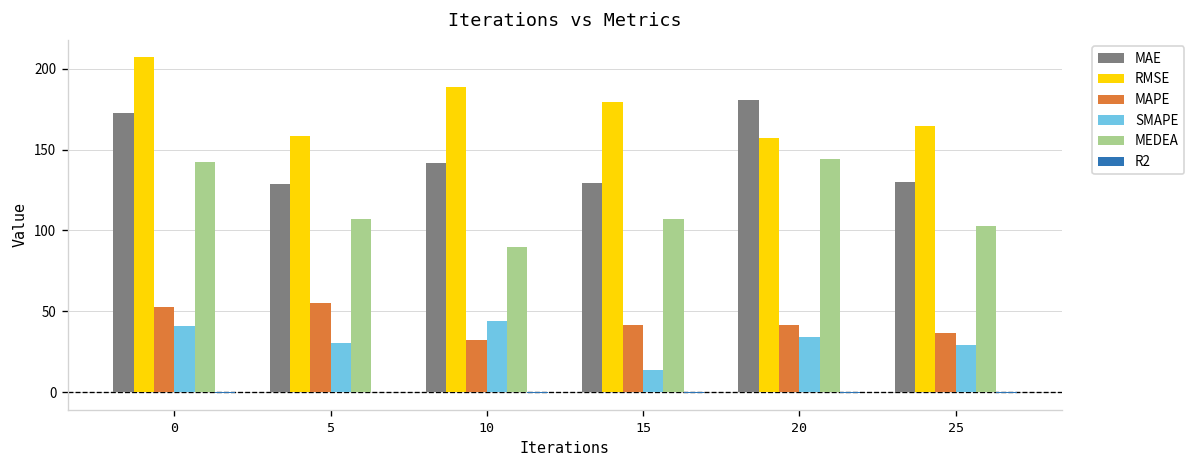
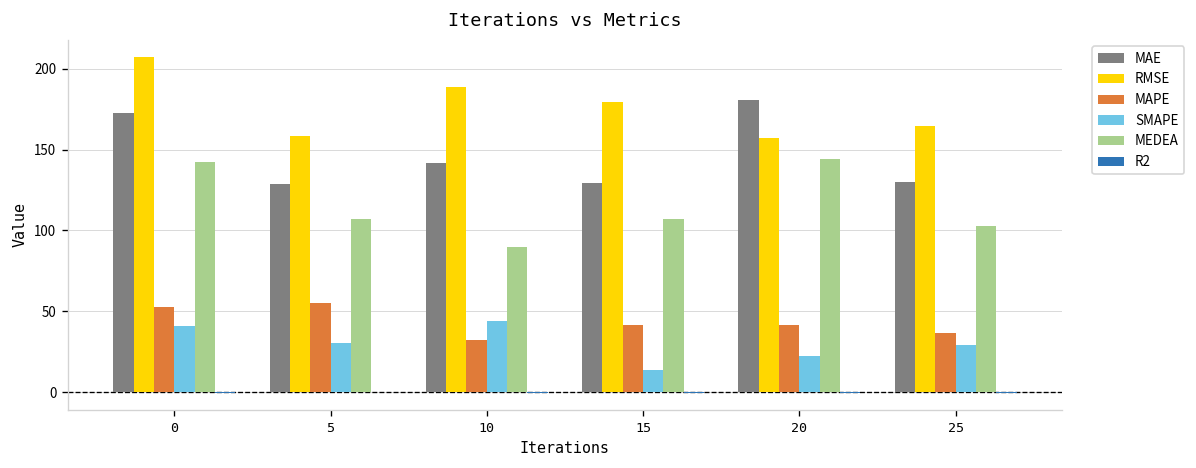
SMAPE, 20: 34 -> 22
